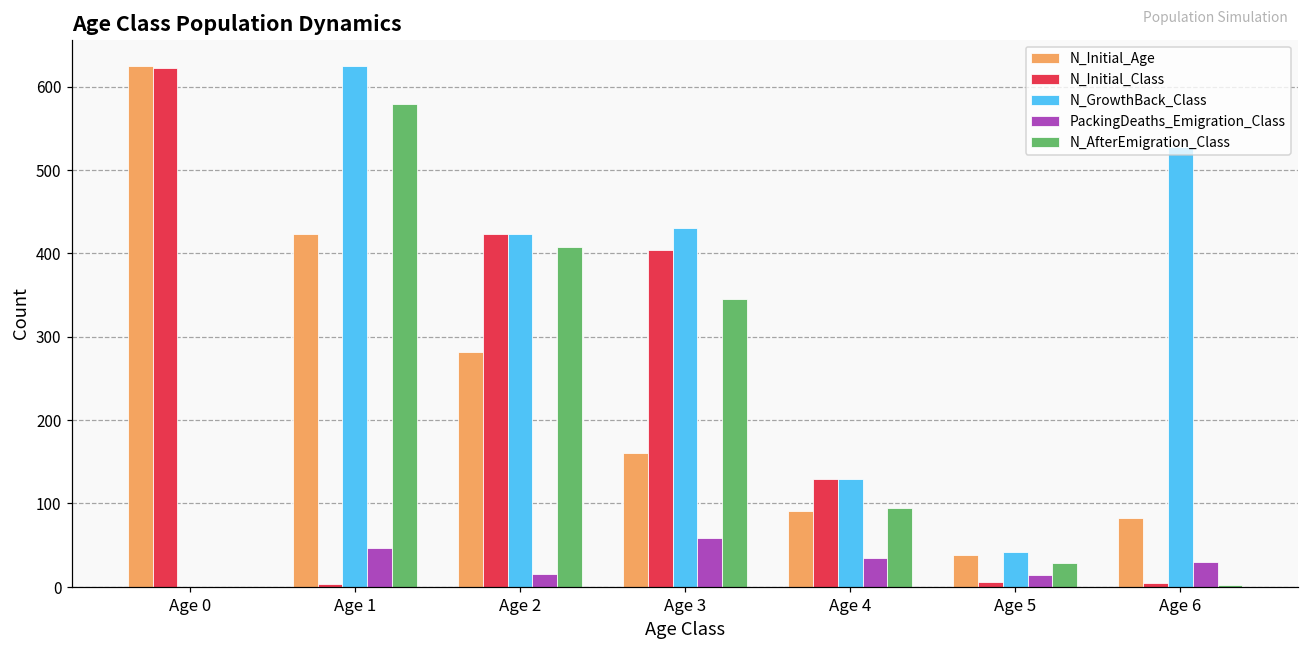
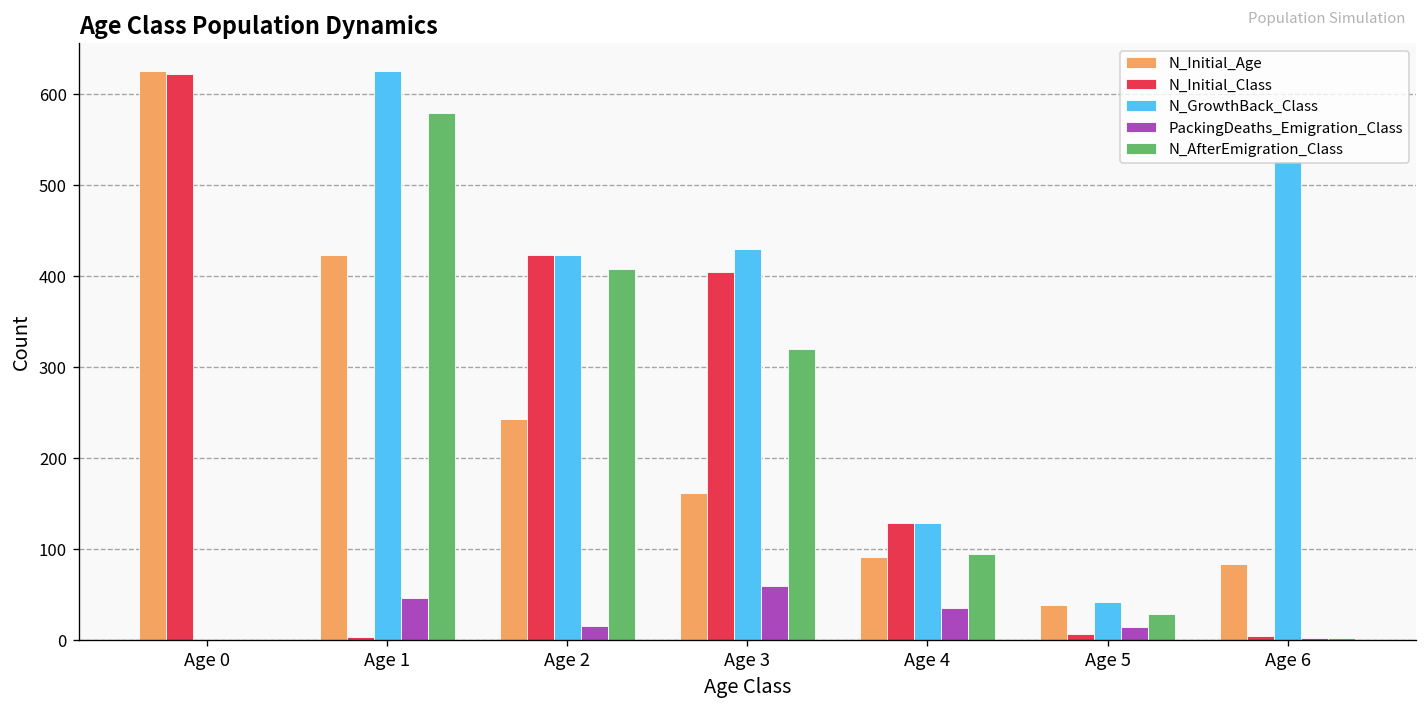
N_Initial_Age, Age 2: 280 -> 240
N_AfterEmigration_Class, Age 3: 350 -> 320
PackingDeaths_Emigration_Class, Age 6: 30 -> 0
